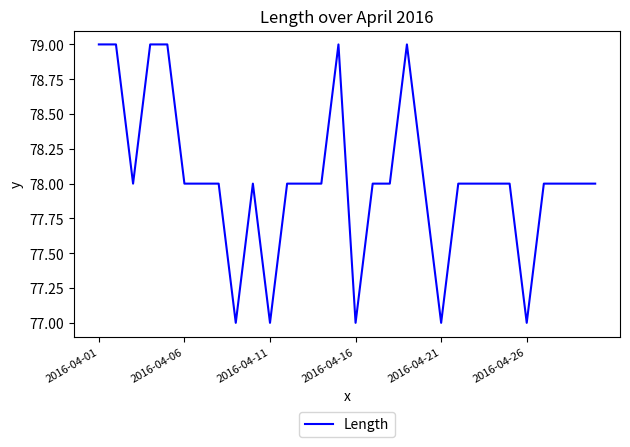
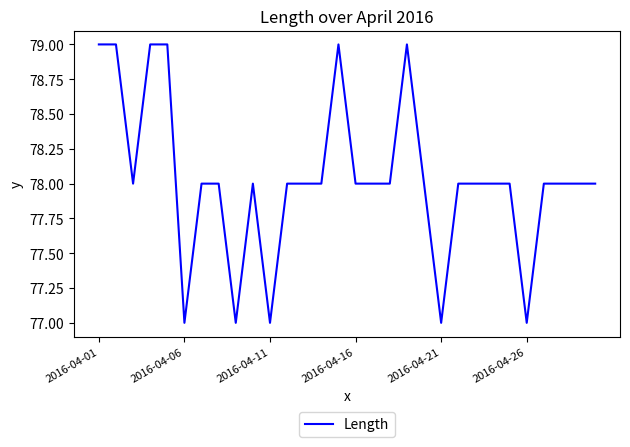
2016-04-06: 78 -> 77
2016-04-16: 77 -> 78
